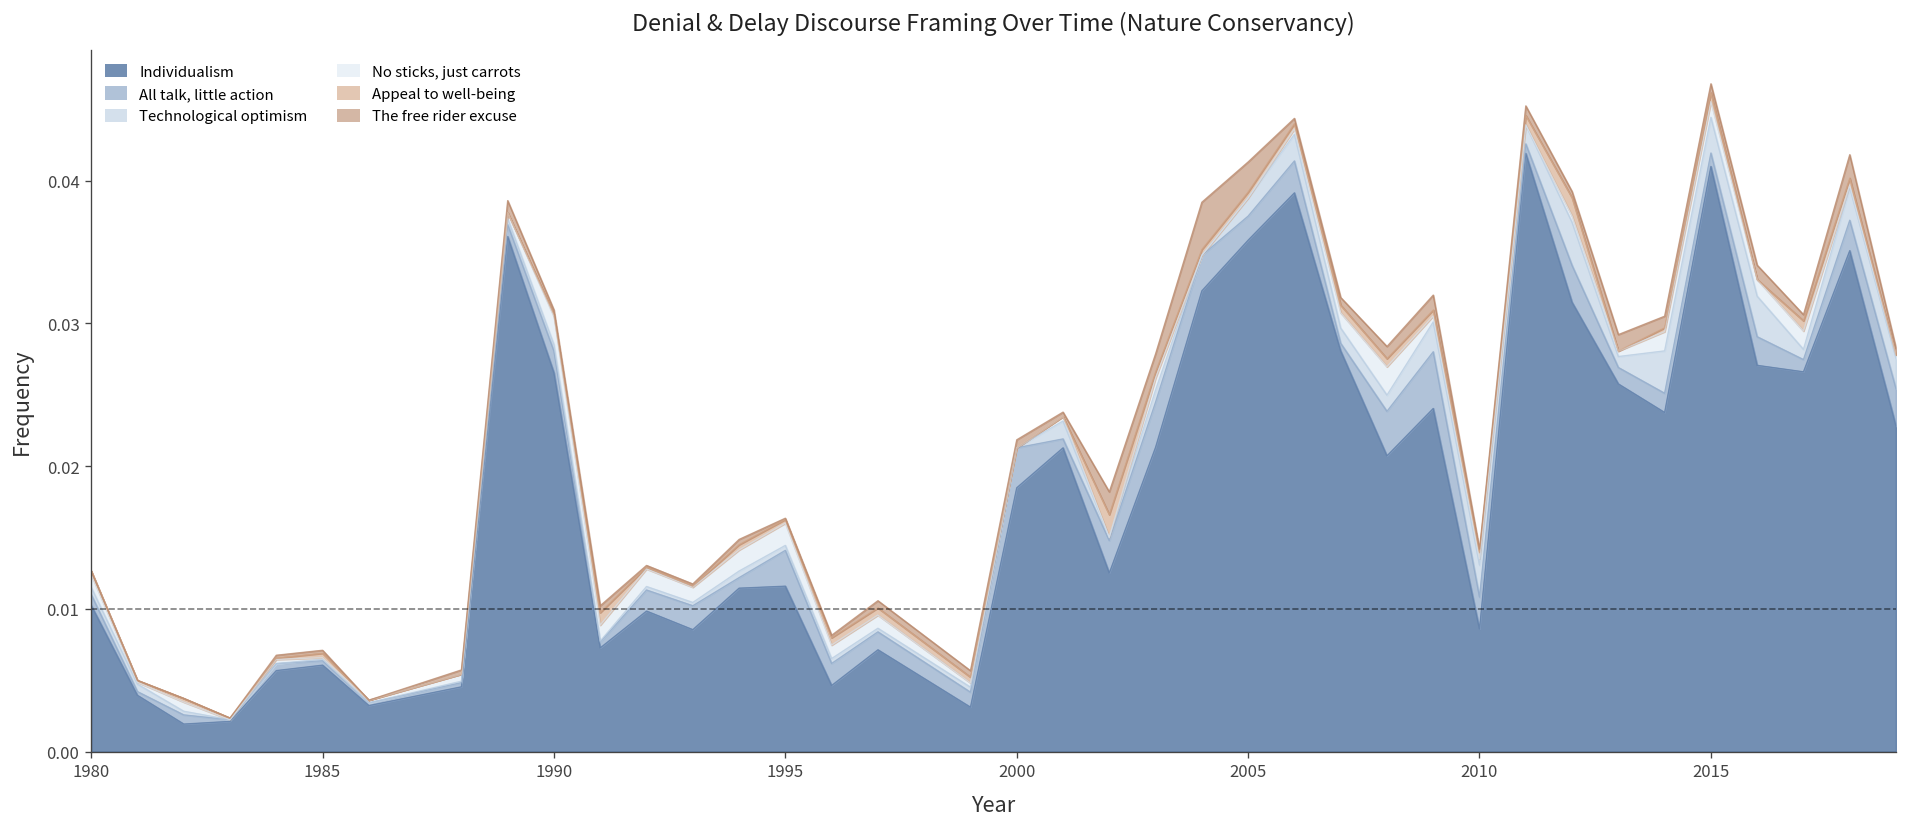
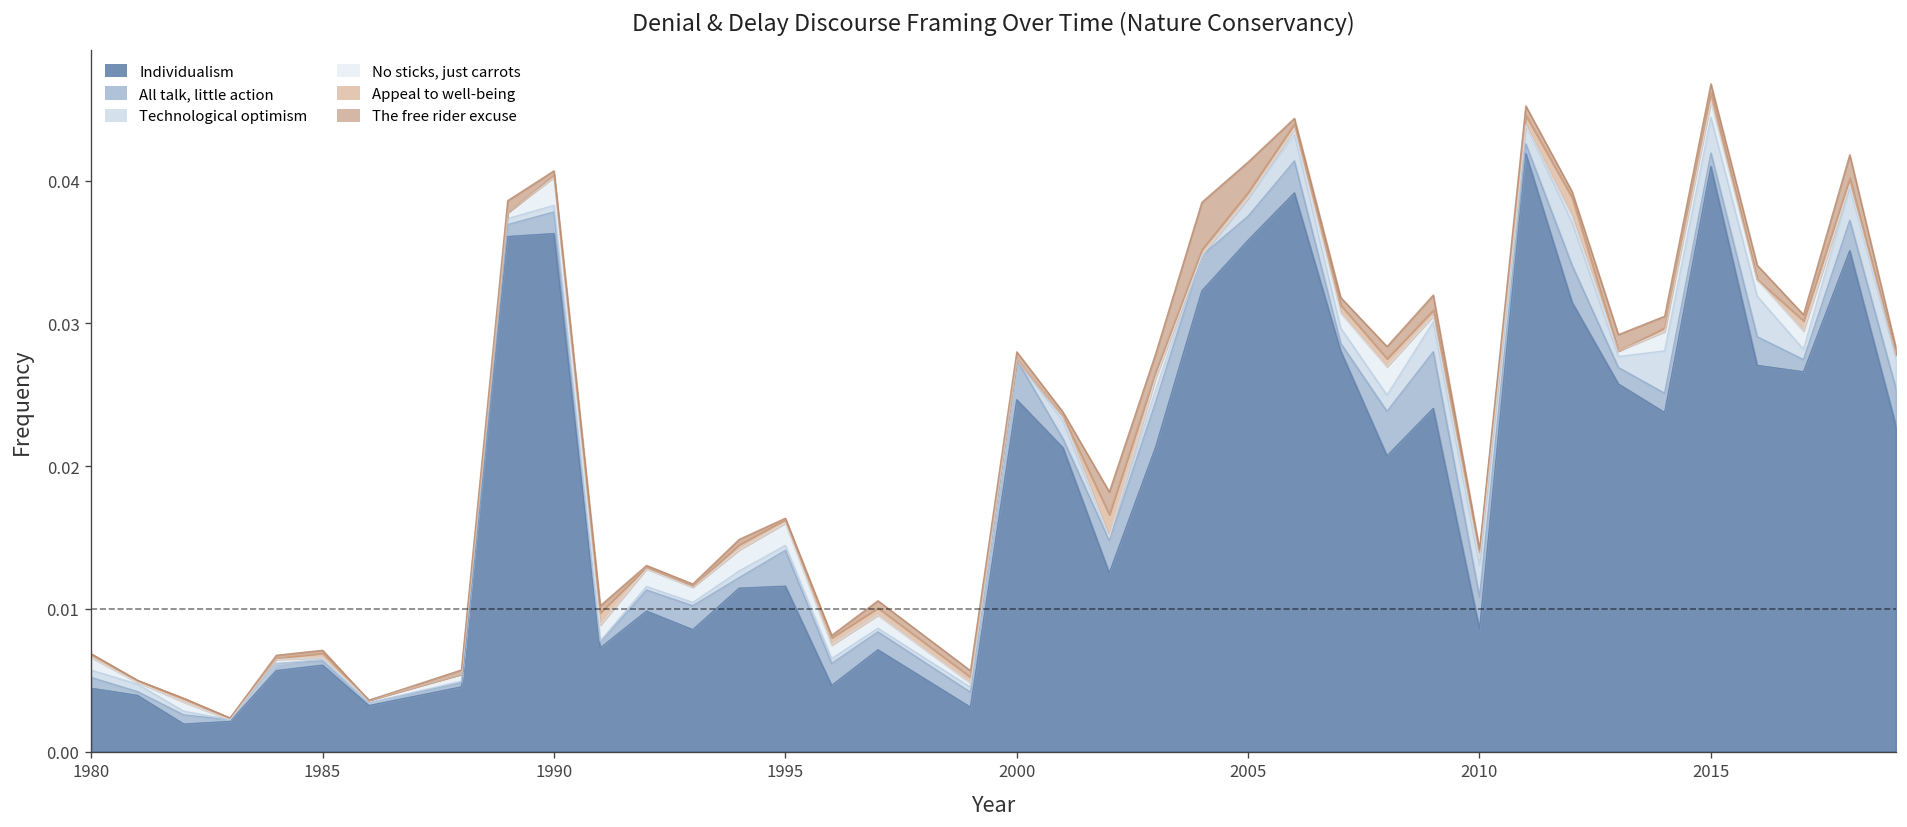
Individualism, 1980: 0.0103 -> 0.0044
Individualism, 1990: 0.0265 -> 0.0363
Individualism, 2000: 0.0185 -> 0.0246
